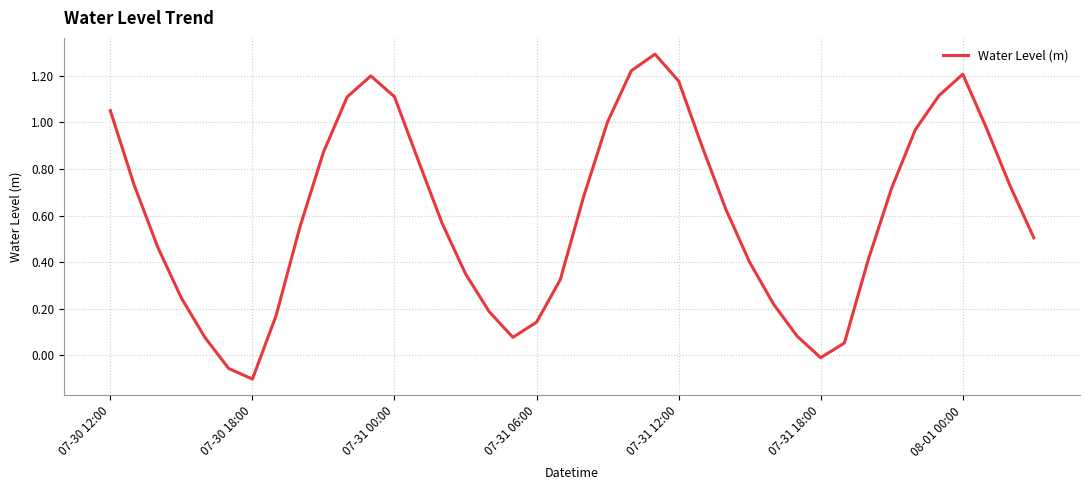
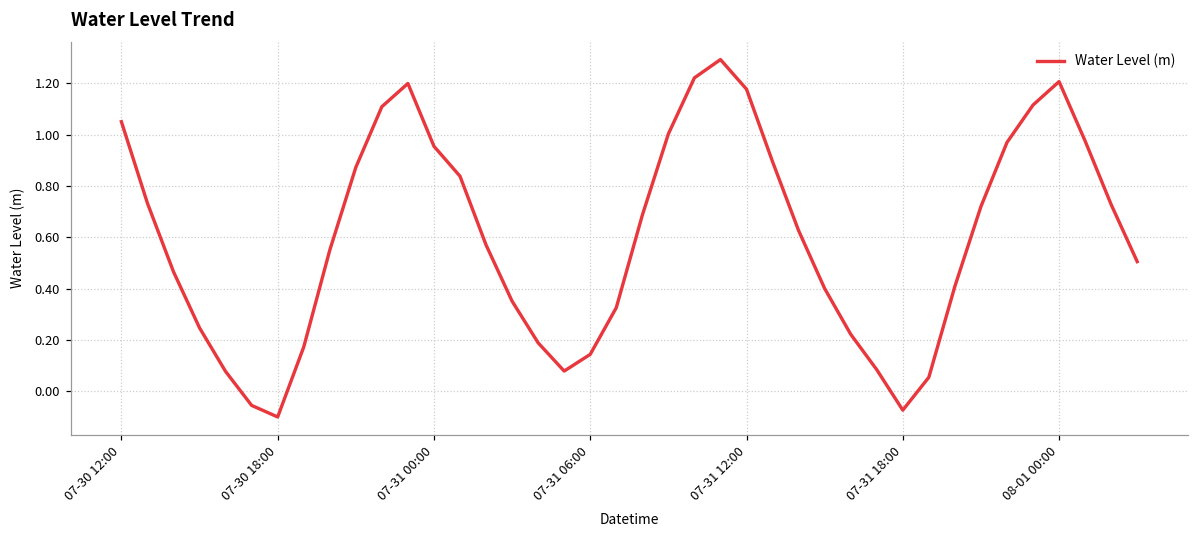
07-31 00:00: 1.11 -> 0.95
07-31 18:00: -0.01 -> -0.07
